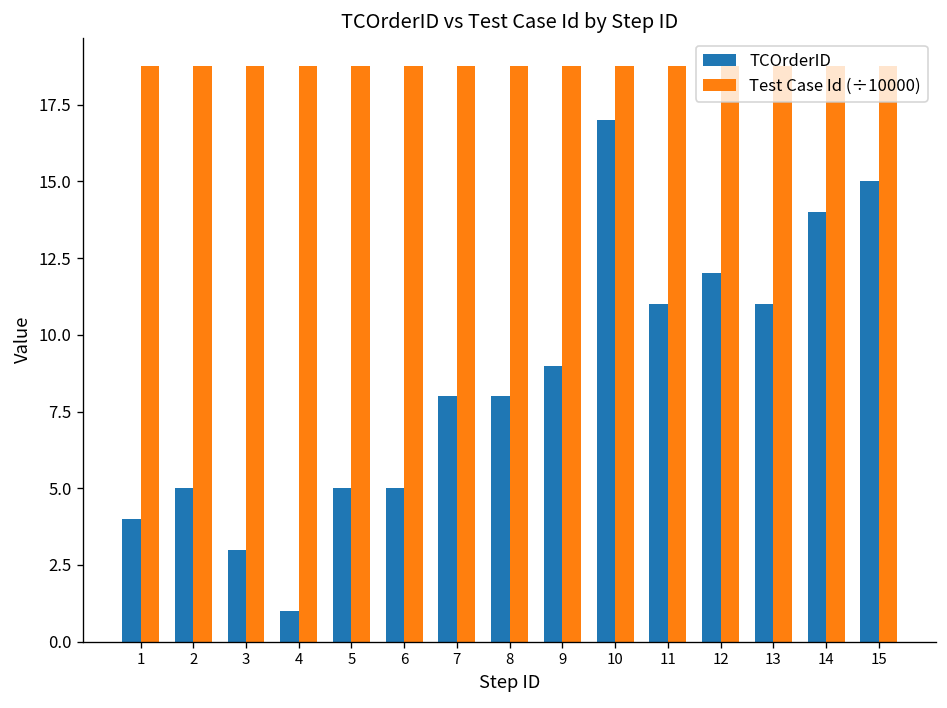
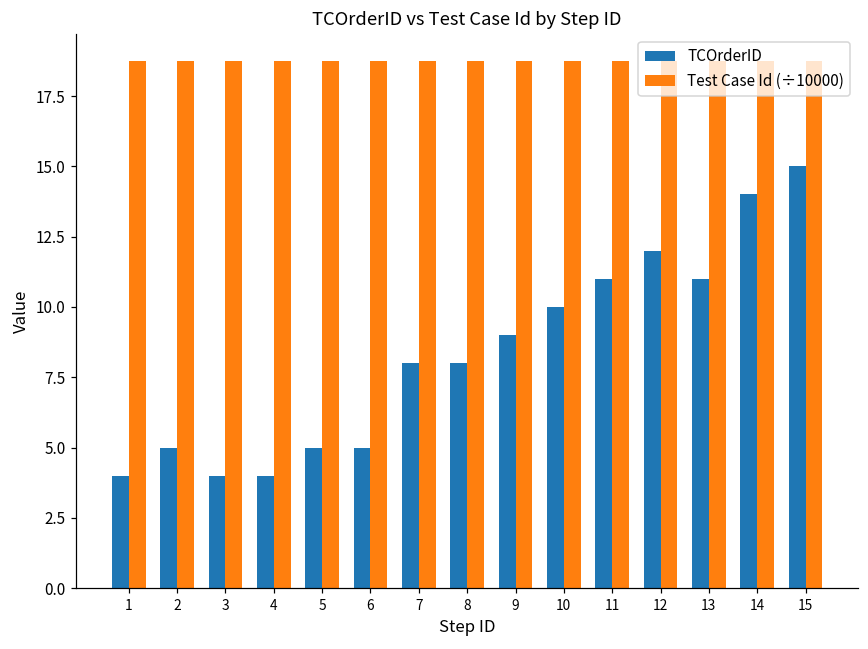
TCOrderID, 3: 3 -> 4
TCOrderID, 4: 1 -> 4
TCOrderID, 10: 17 -> 10
